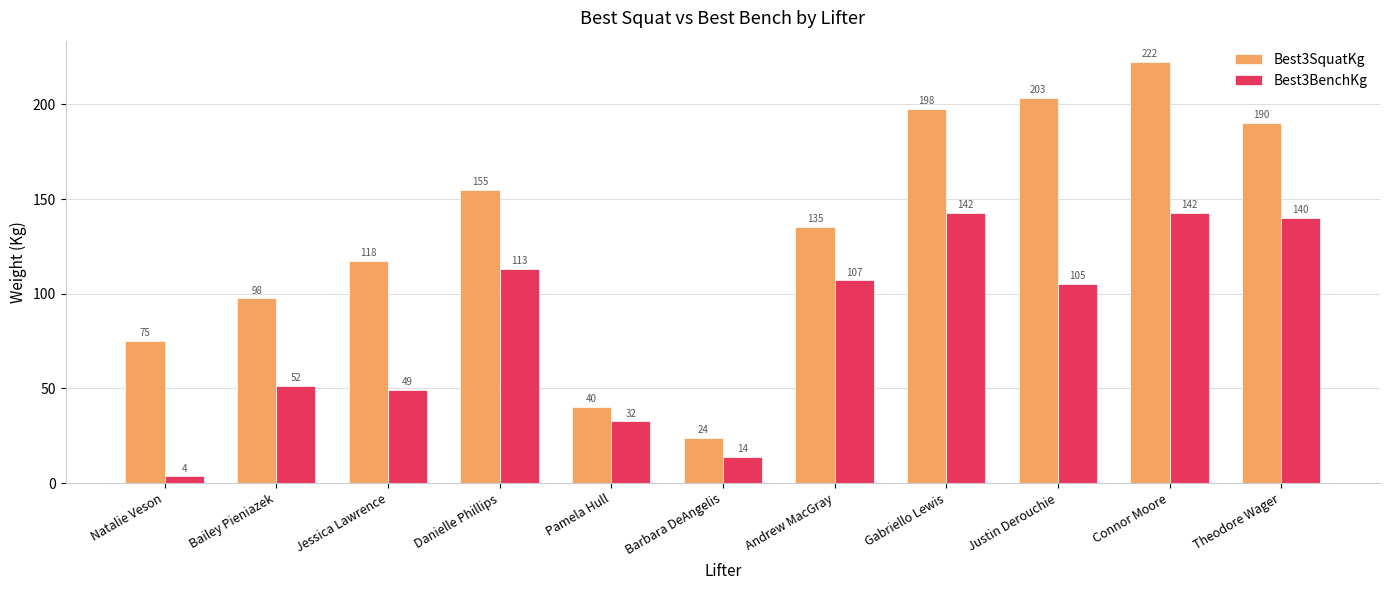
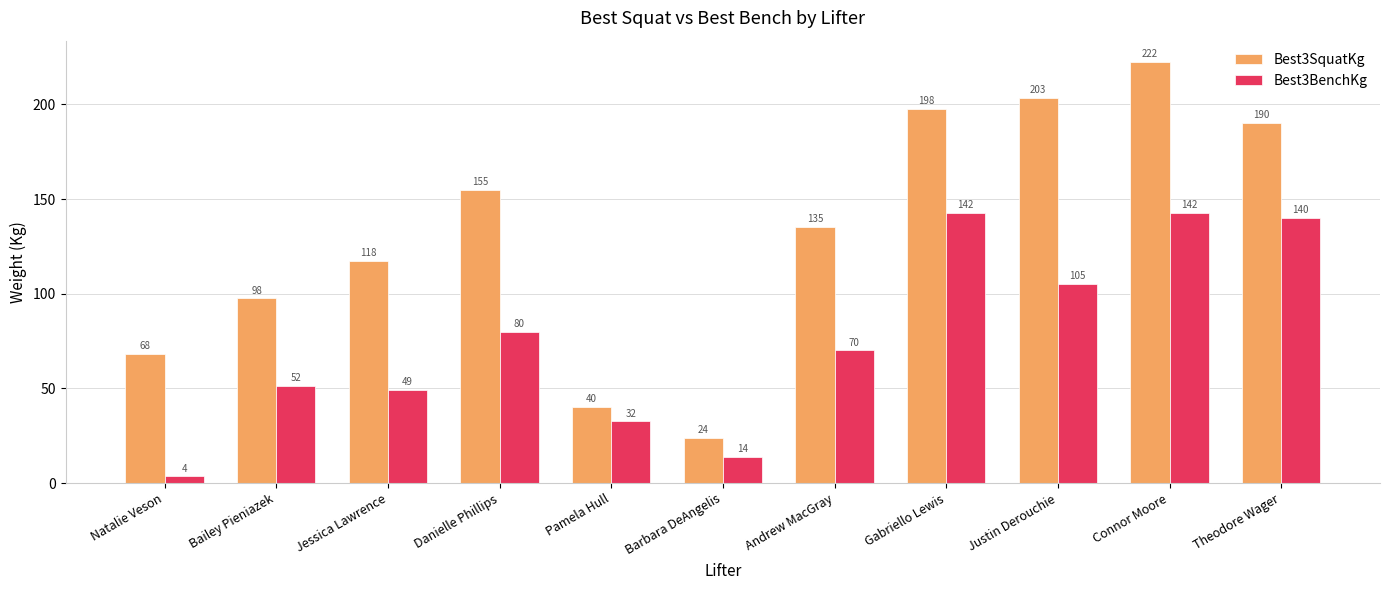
Best3SquatKg, Natalie Veson: 75 -> 68
Best3BenchKg, Danielle Phillips: 113 -> 80
Best3BenchKg, Andrew MacGray: 107 -> 70
